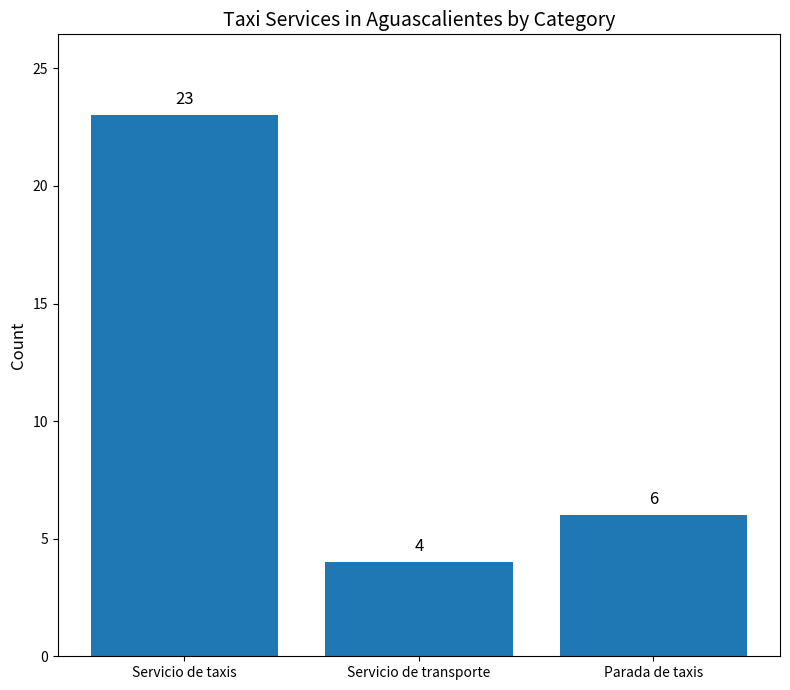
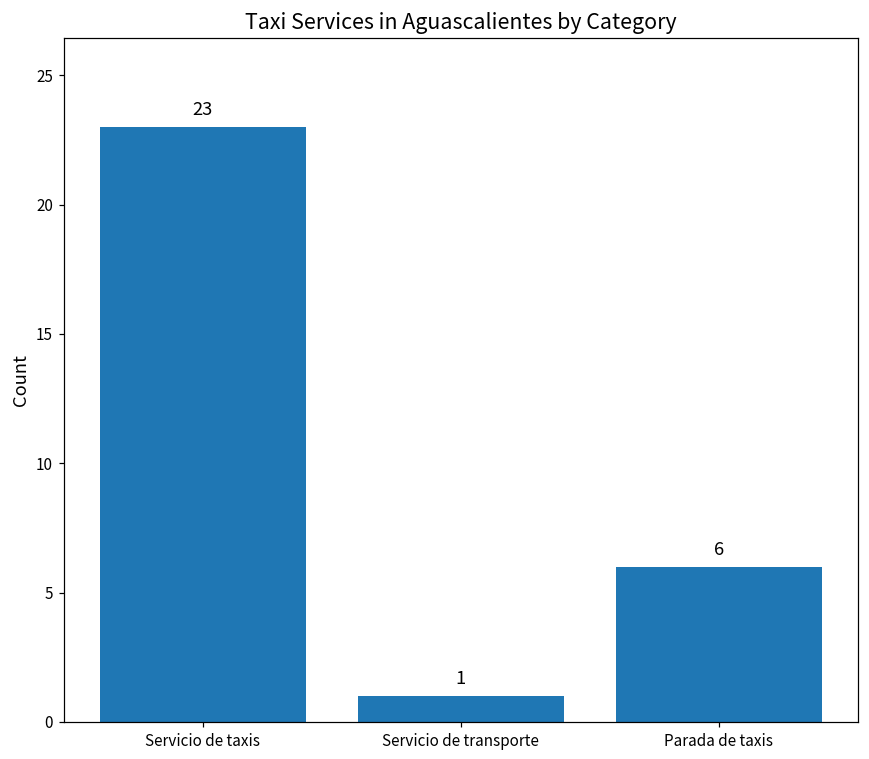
Servicio de transporte: 4 -> 1
